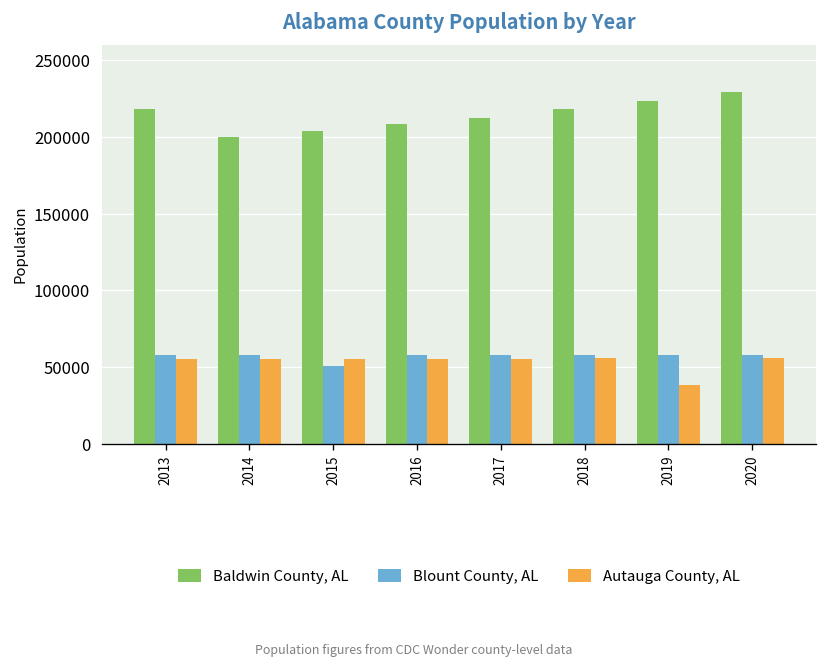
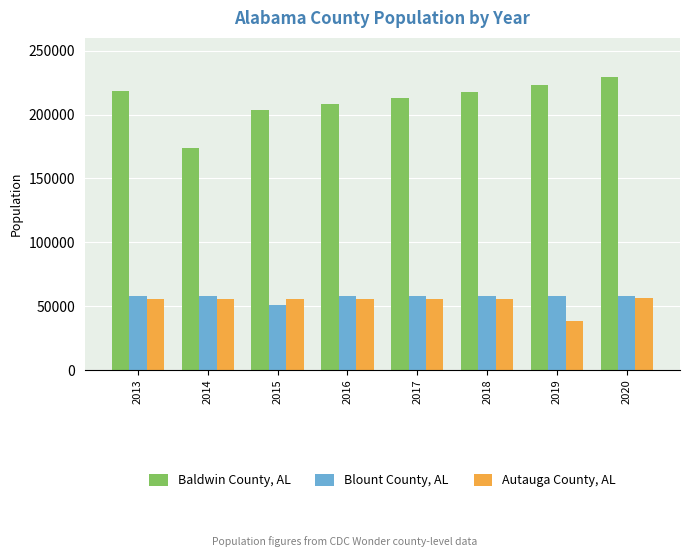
Baldwin County, AL, 2014: 200000 -> 174000
